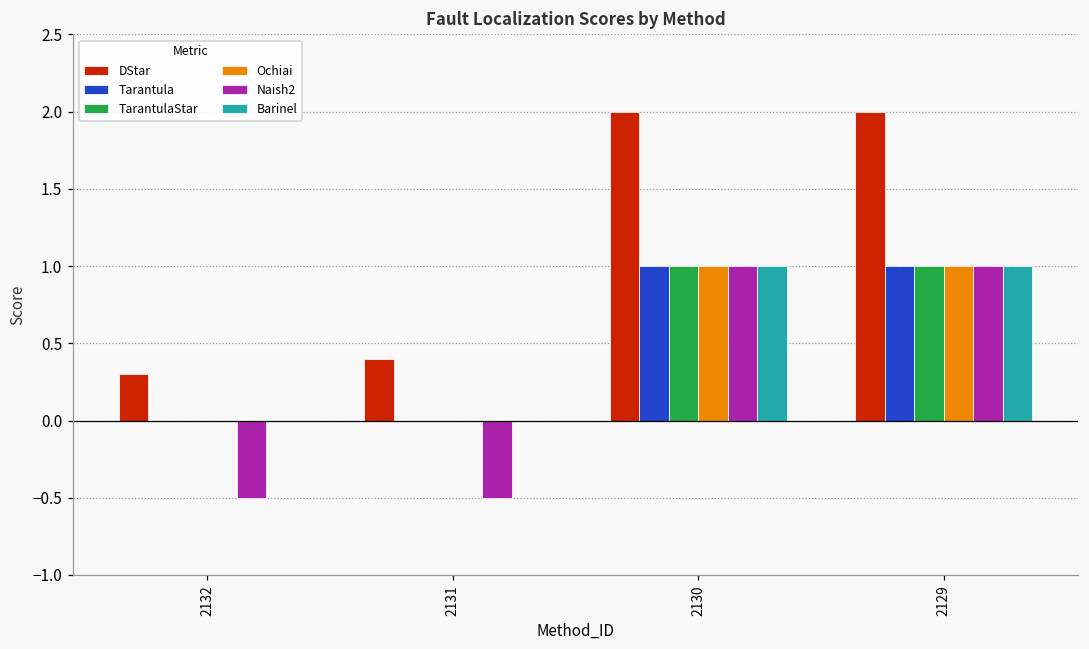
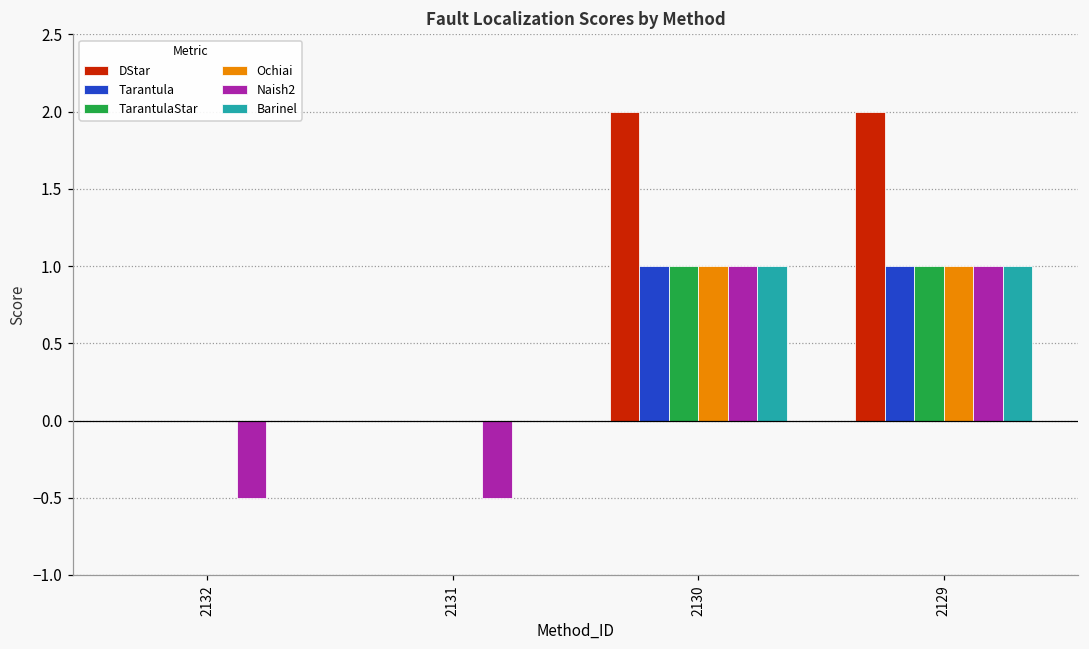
DStar, 2132: 0.3 -> 0.0
DStar, 2131: 0.4 -> 0.0
